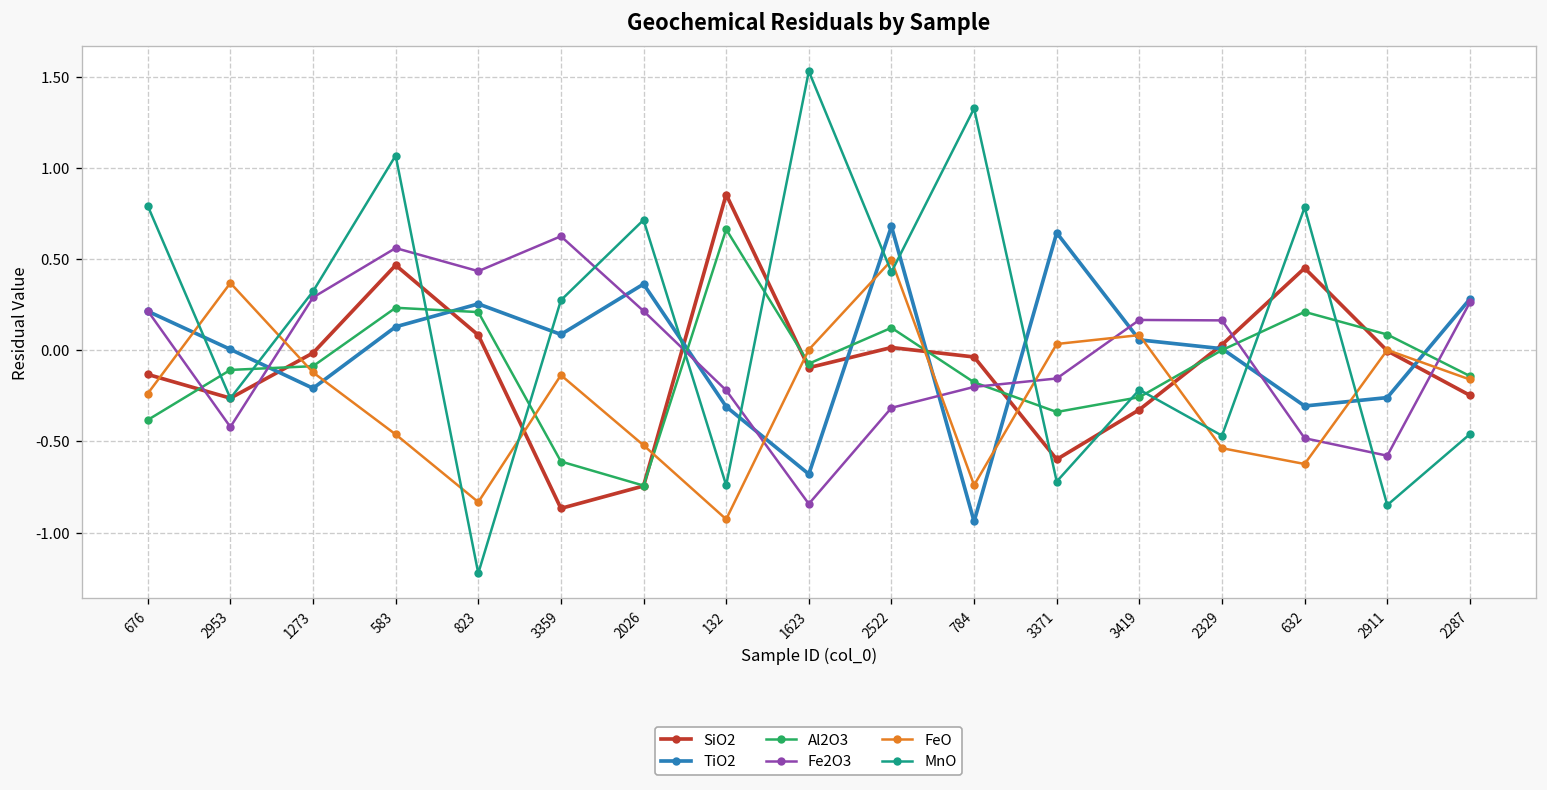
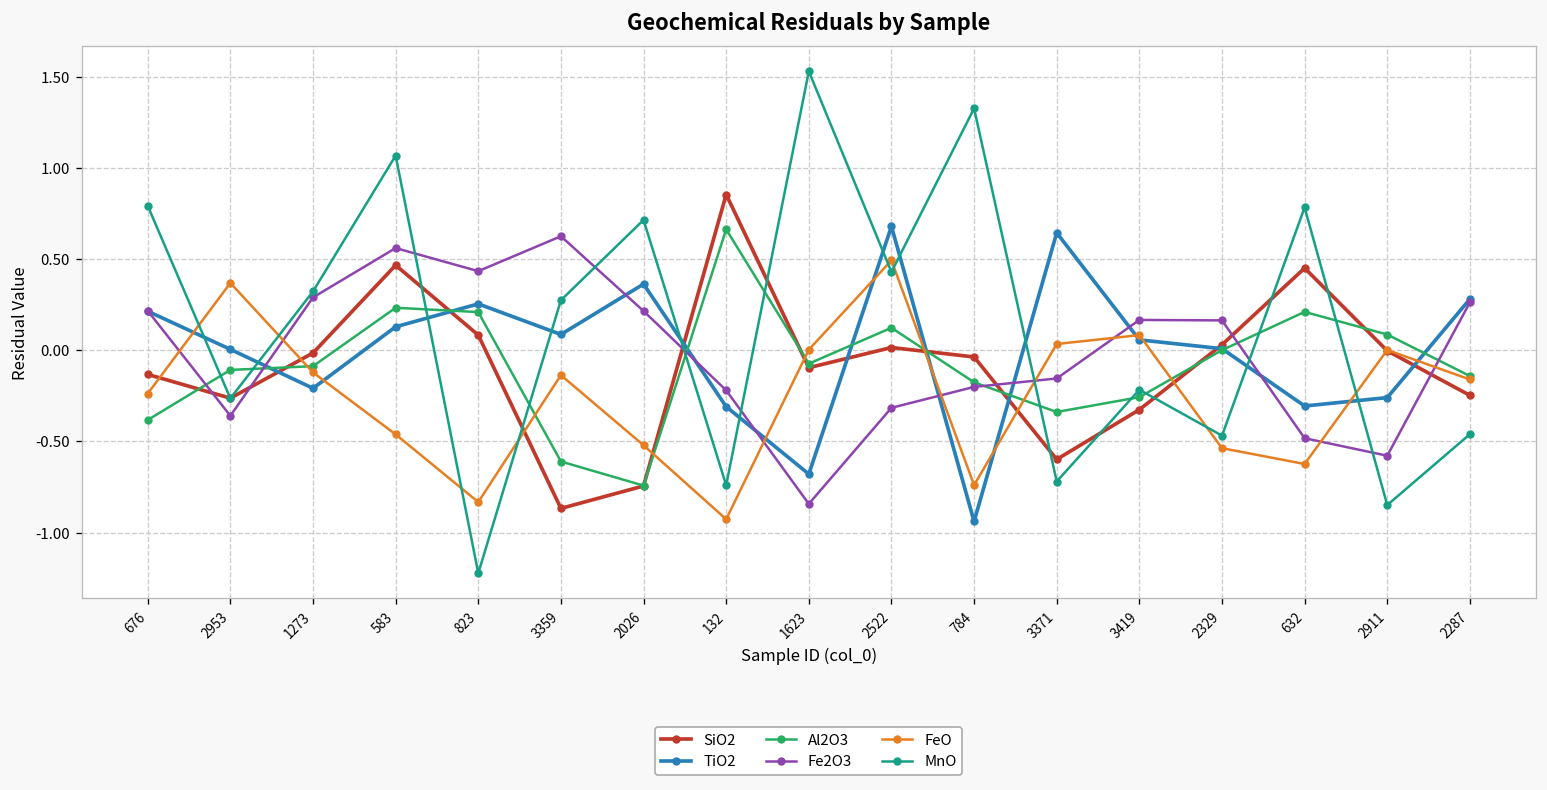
Fe2O3, 2953: -0.42 -> -0.36
